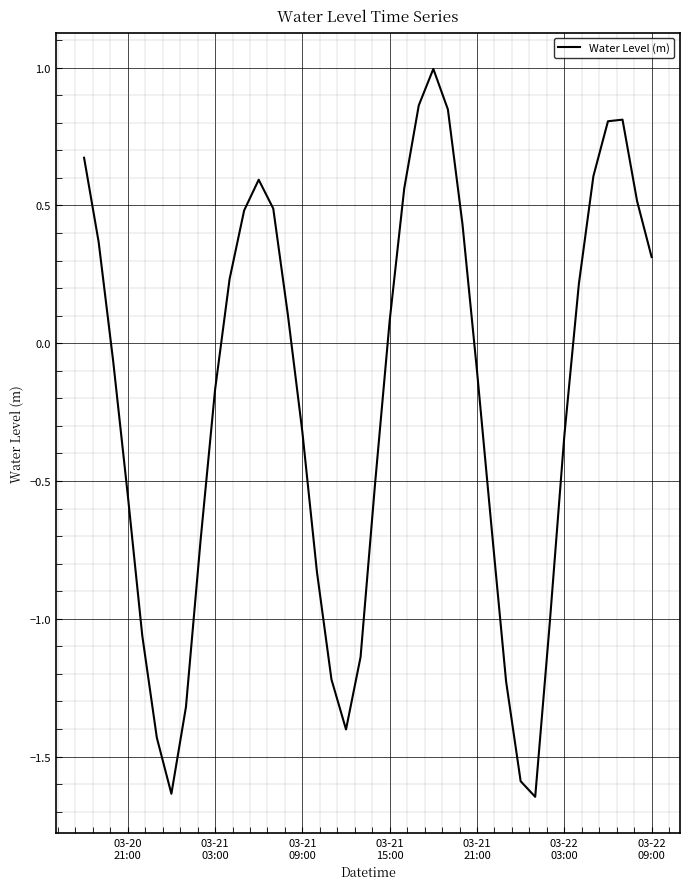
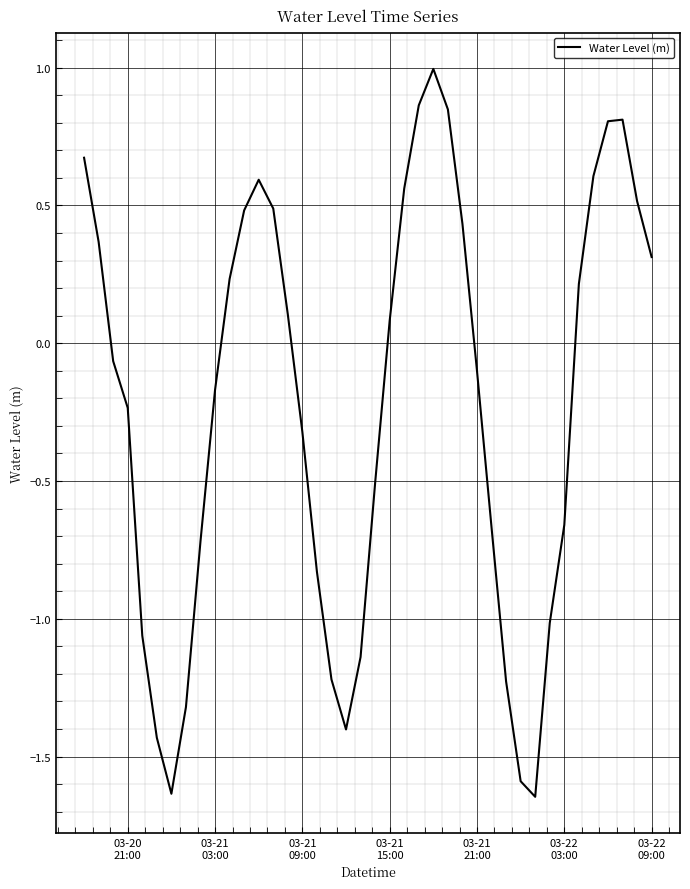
03-20 21:00: -0.55 -> -0.23
03-22 03:00: -0.34 -> -0.66
